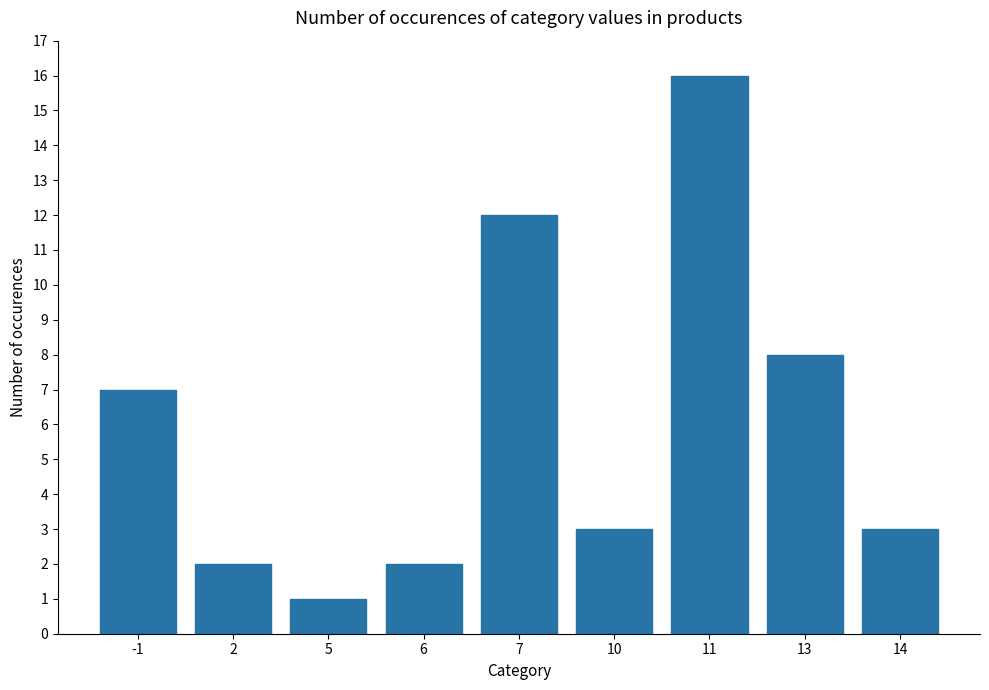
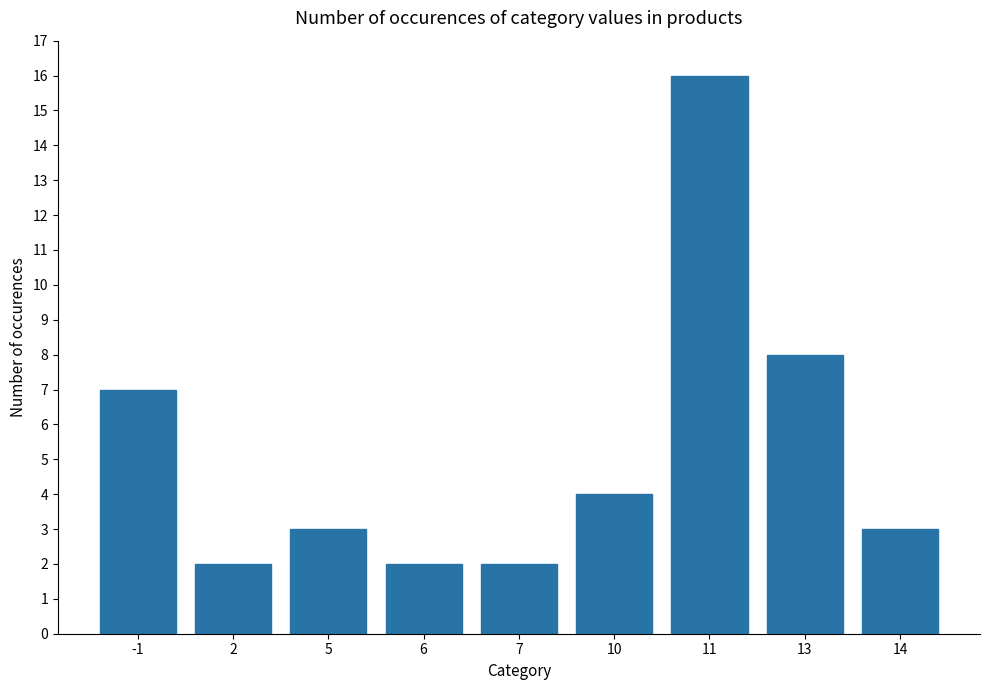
5: 1 -> 3
7: 12 -> 2
10: 3 -> 4
